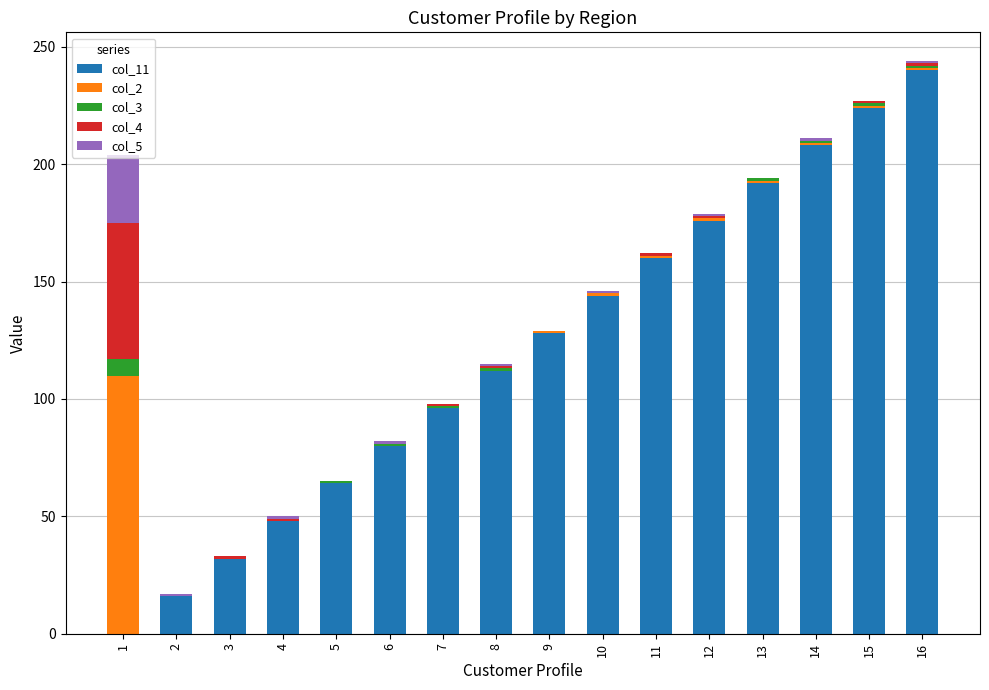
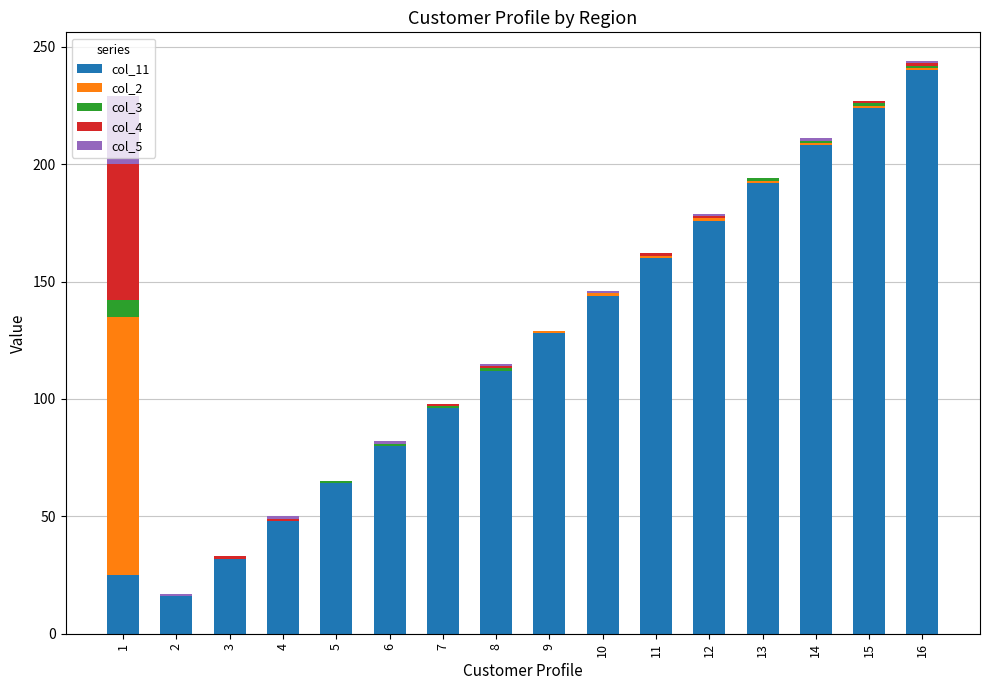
col_11, 1: 0 -> 25
